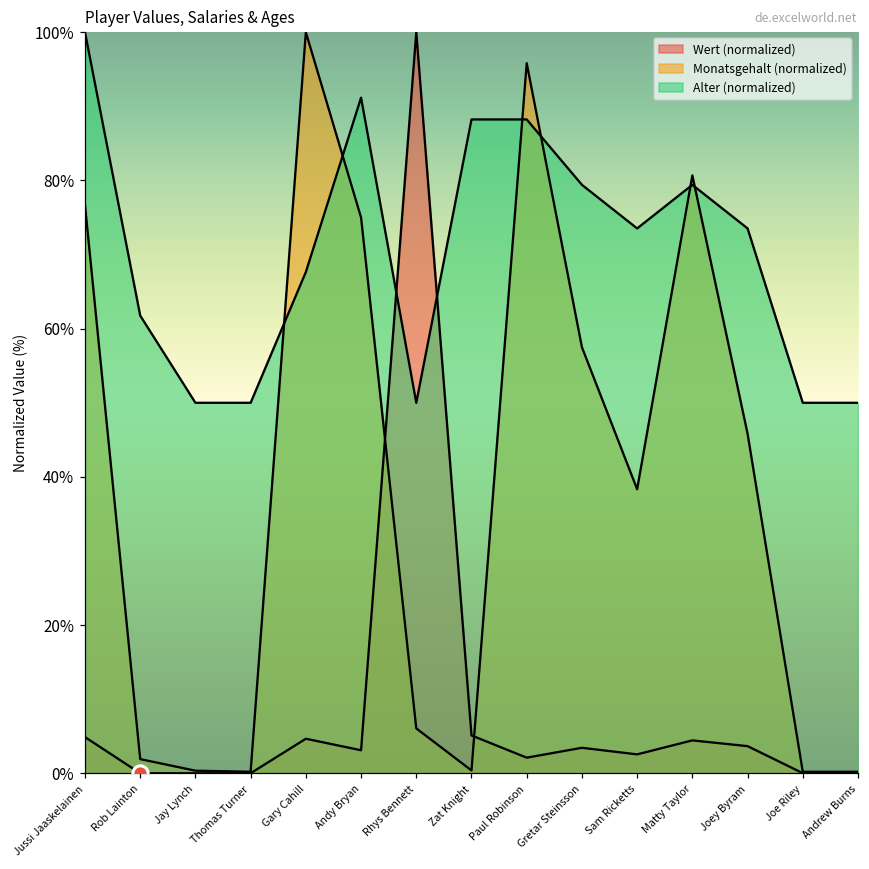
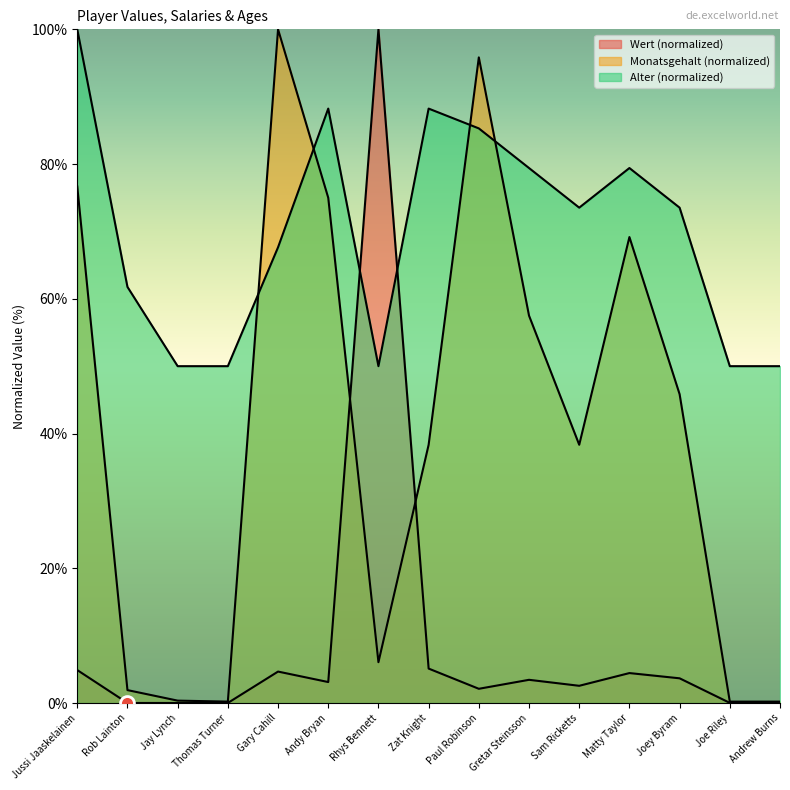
Alter (normalized), Andy Bryan: 91% -> 88%
Monatsgehalt (normalized), Zat Knight: 0% -> 38%
Alter (normalized), Paul Robinson: 88% -> 85%
Monatsgehalt (normalized), Matty Taylor: 81% -> 69%
